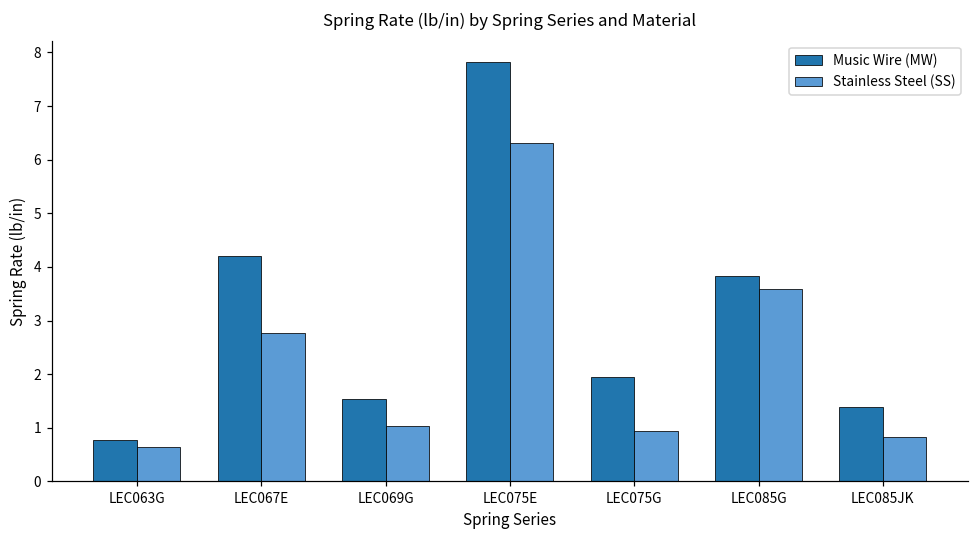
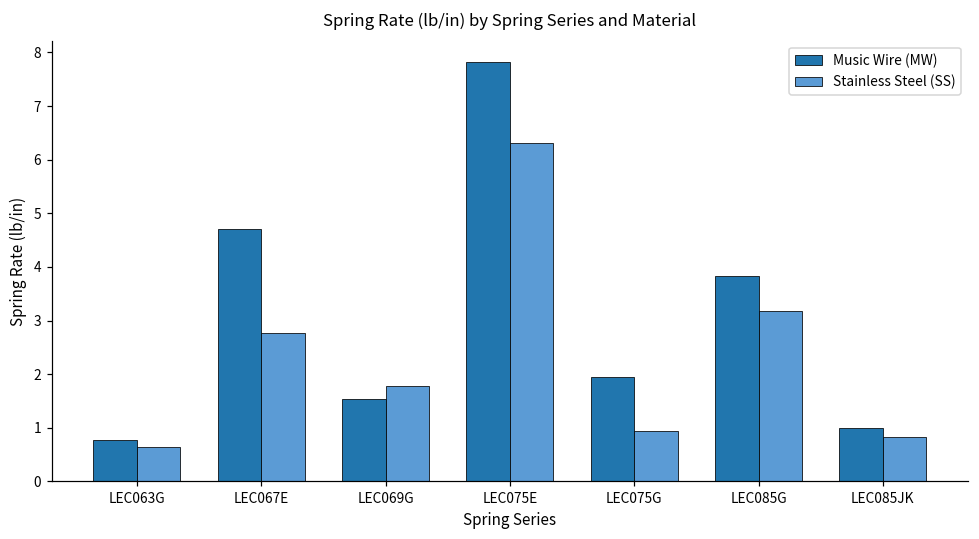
Music Wire (MW), LEC067E: 4.2 -> 4.7
Stainless Steel (SS), LEC069G: 1.0 -> 1.8
Stainless Steel (SS), LEC085G: 3.6 -> 3.2
Music Wire (MW), LEC085JK: 1.4 -> 1.0
